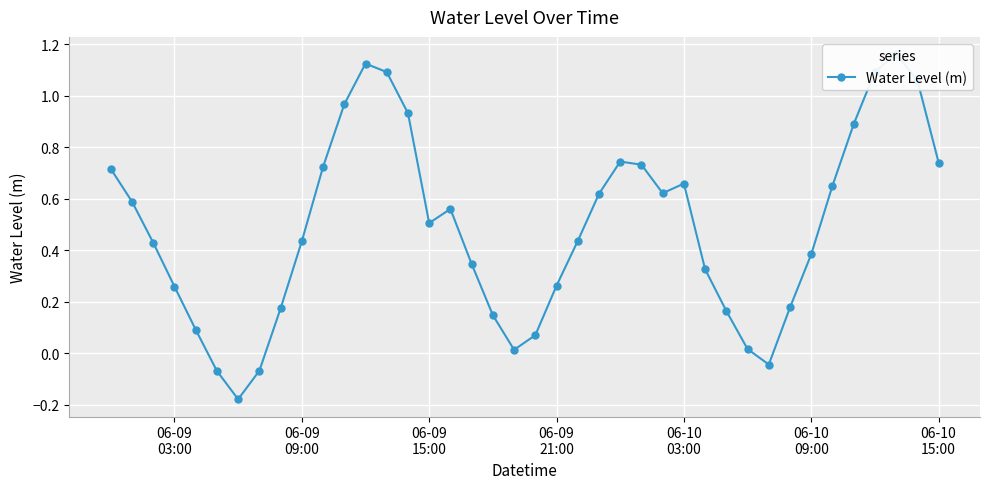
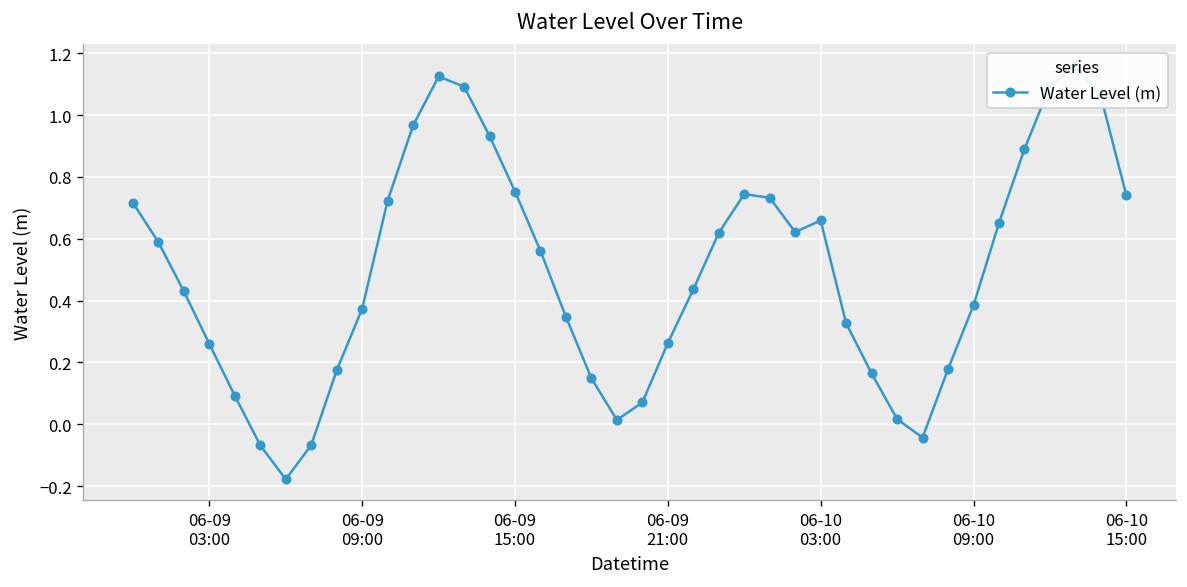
06-09 09:00: 0.44 -> 0.37
06-09 15:00: 0.51 -> 0.75
